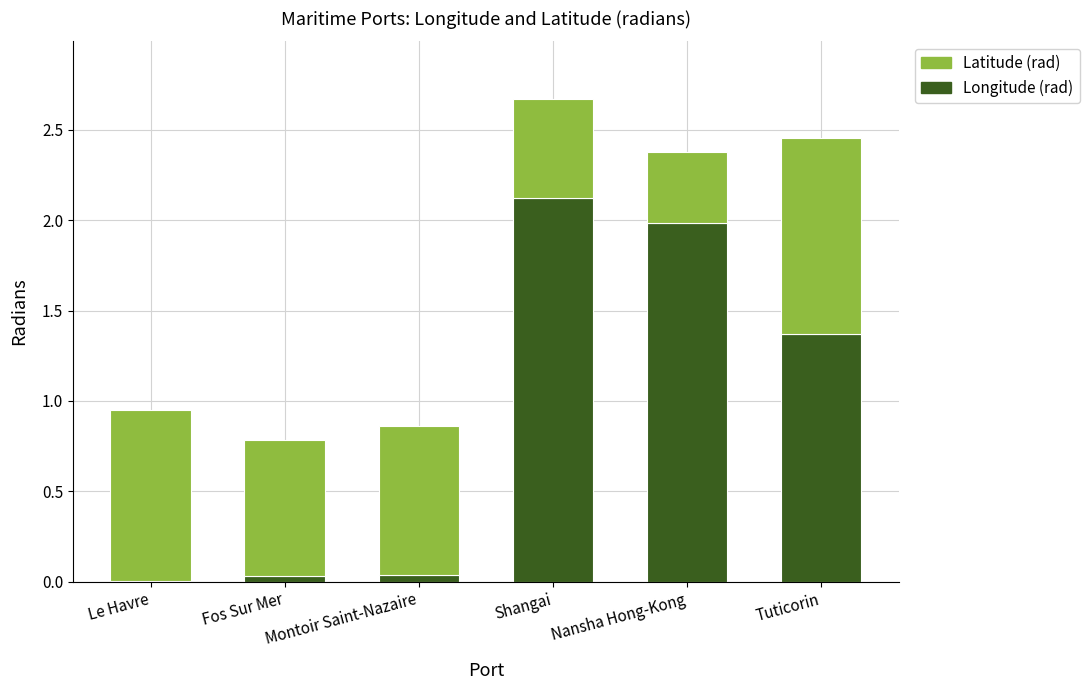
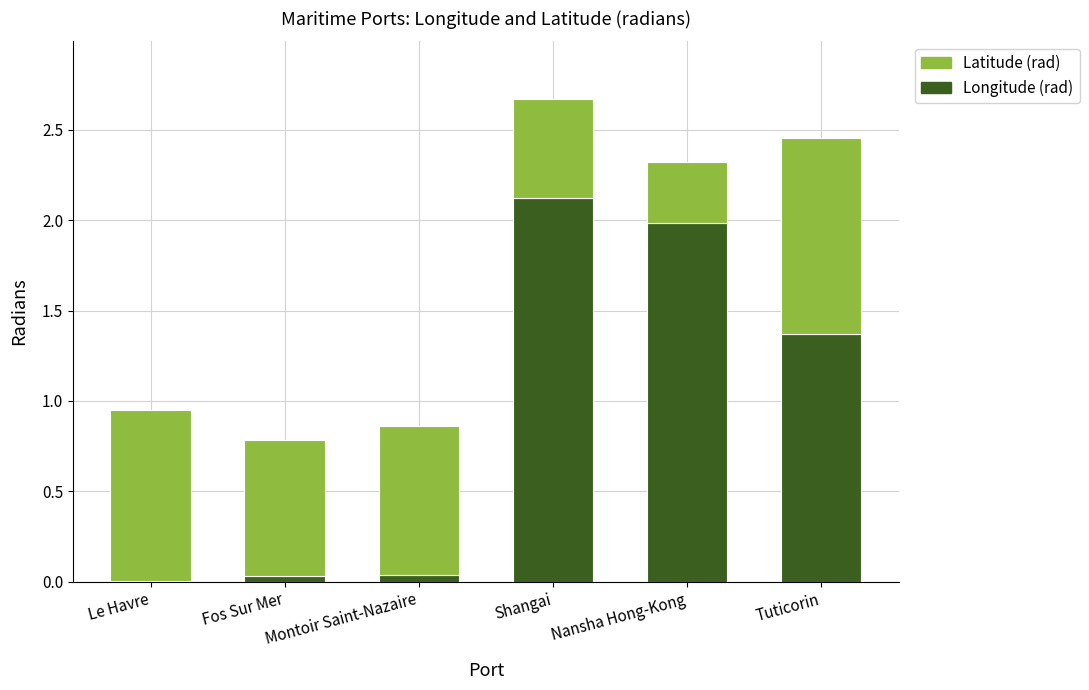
Latitude (rad), Nansha Hong-Kong: 0.40 -> 0.34
